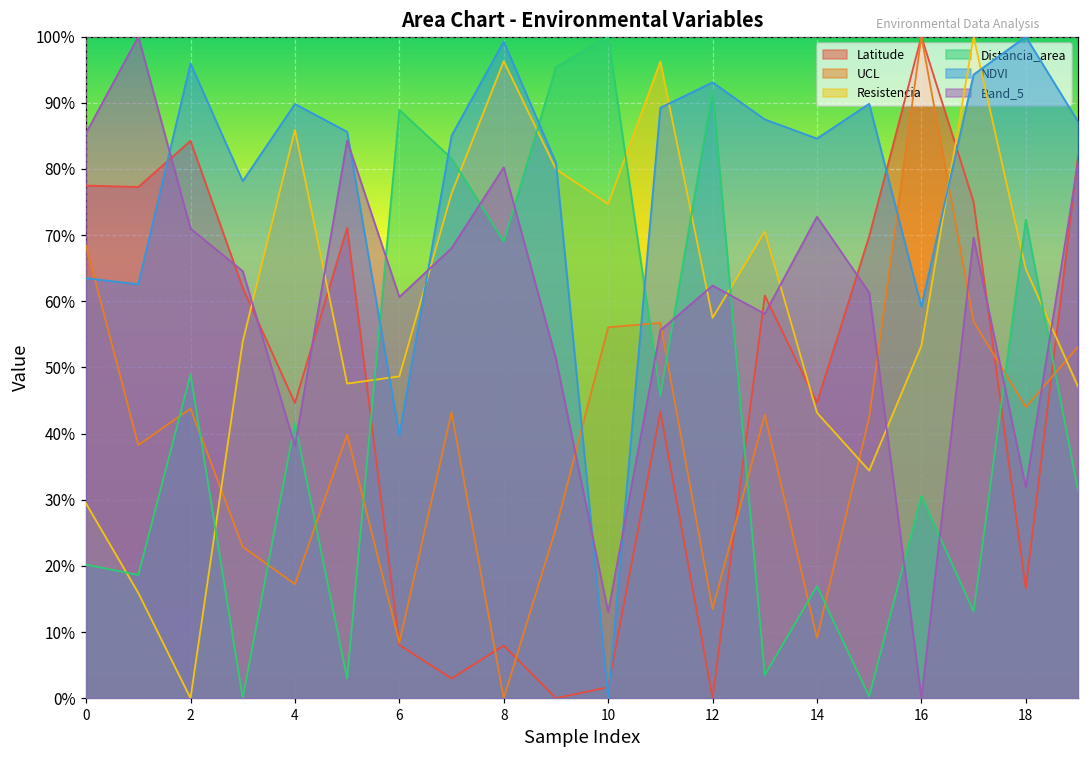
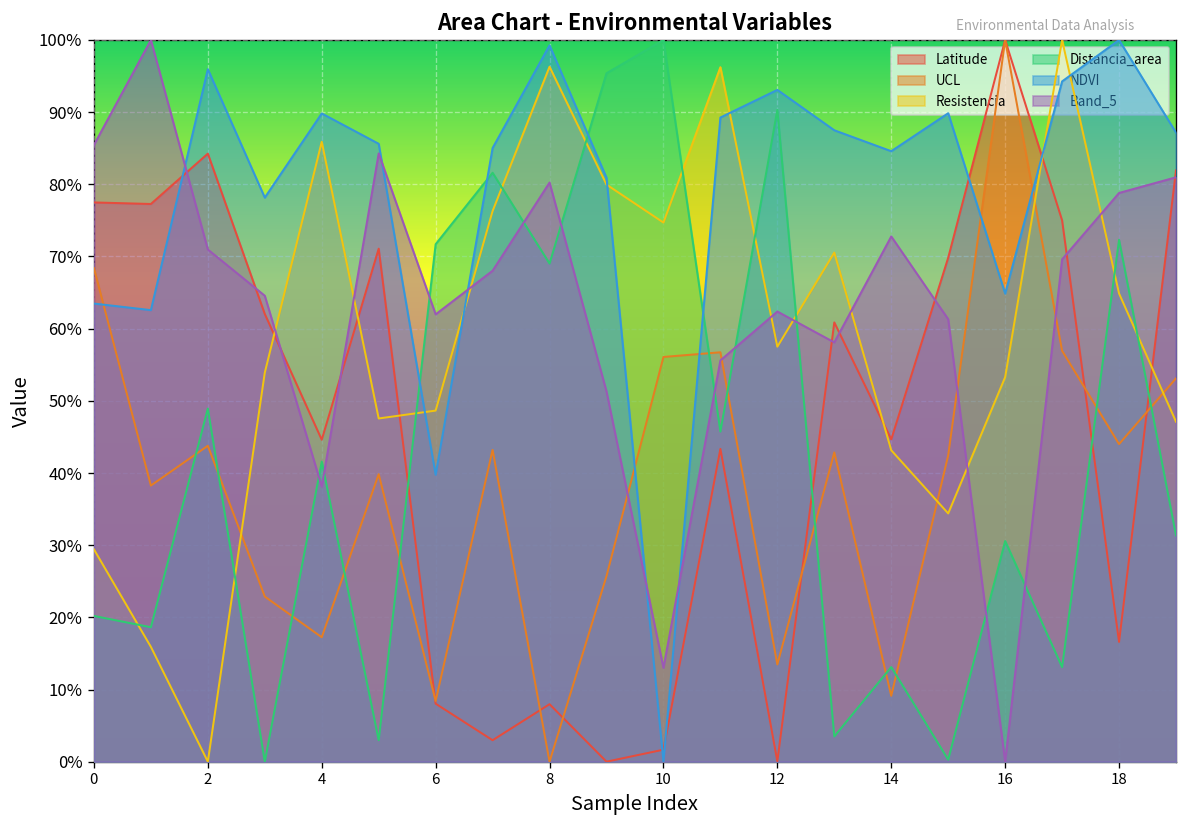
Distancia_area, 6: 89% -> 72%
Band_5, 6: 61% -> 62%
Distancia_area, 12: 92% -> 90%
Distancia_area, 14: 17% -> 13%
NDVI, 16: 59% -> 65%
Band_5, 18: 32% -> 79%
